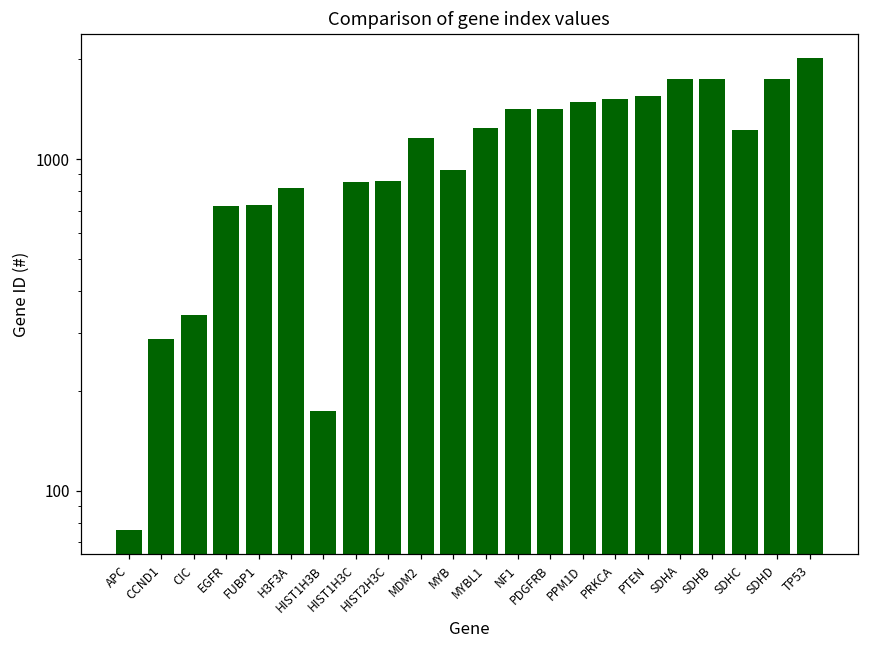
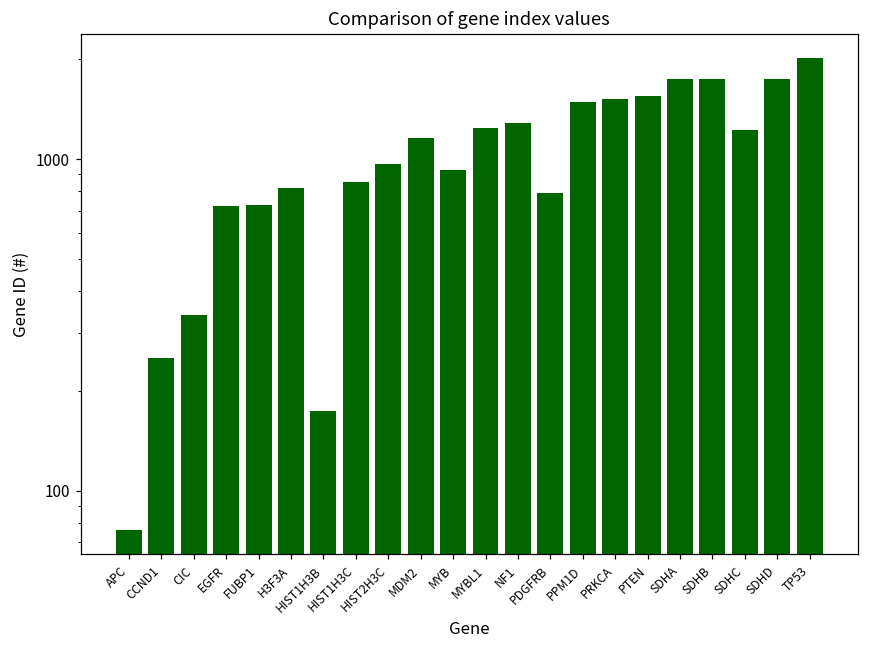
CCND1: 290 -> 250
HIST2H3C: 860 -> 970
NF1: 1400 -> 1290
PDGFRB: 1400 -> 790
